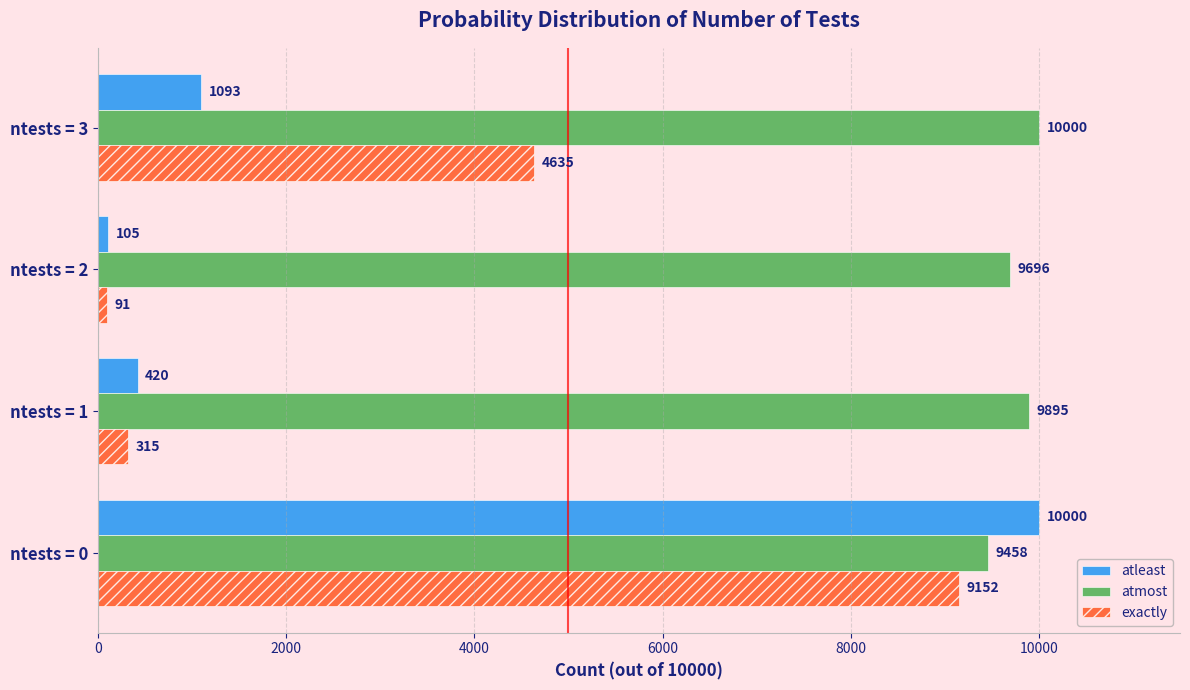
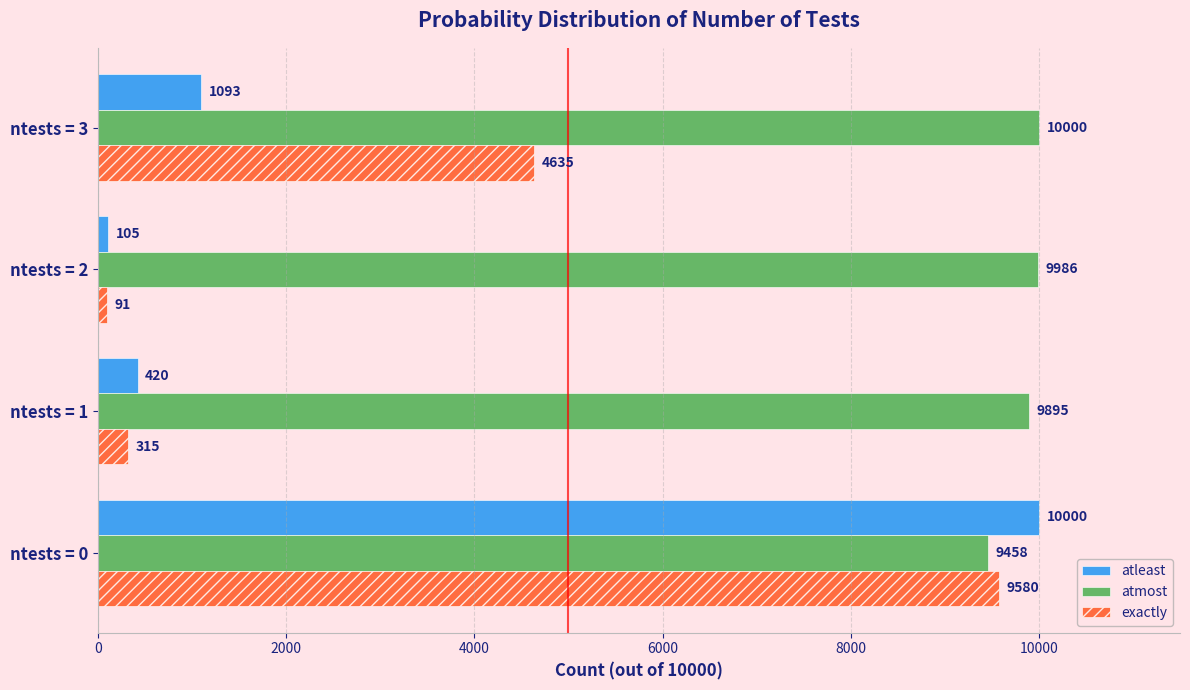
atmost, ntests = 2: 9696 -> 9986
exactly, ntests = 0: 9152 -> 9580
